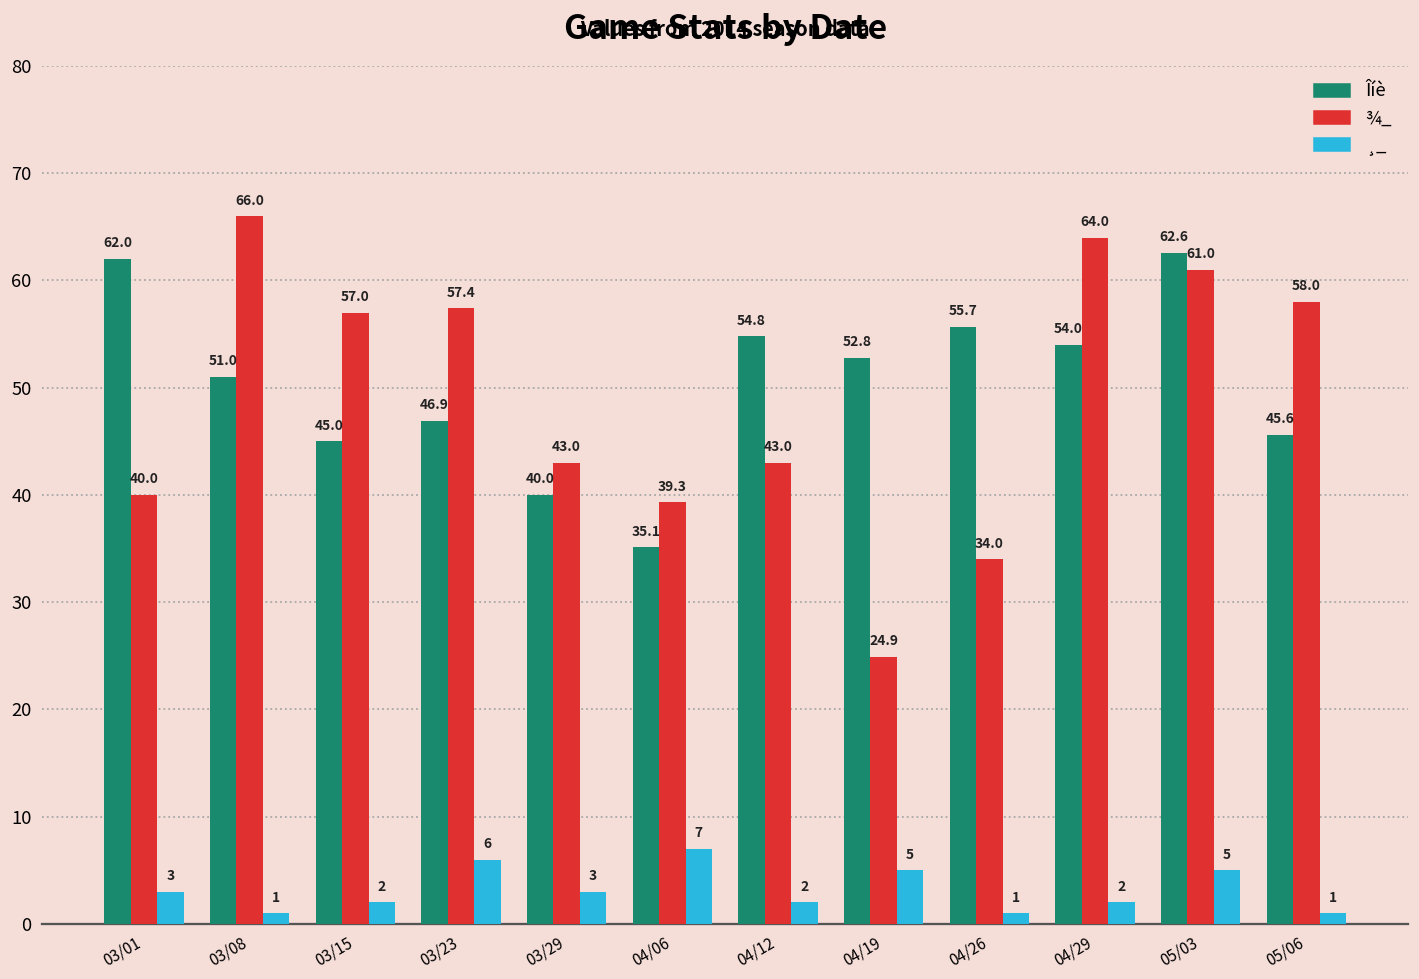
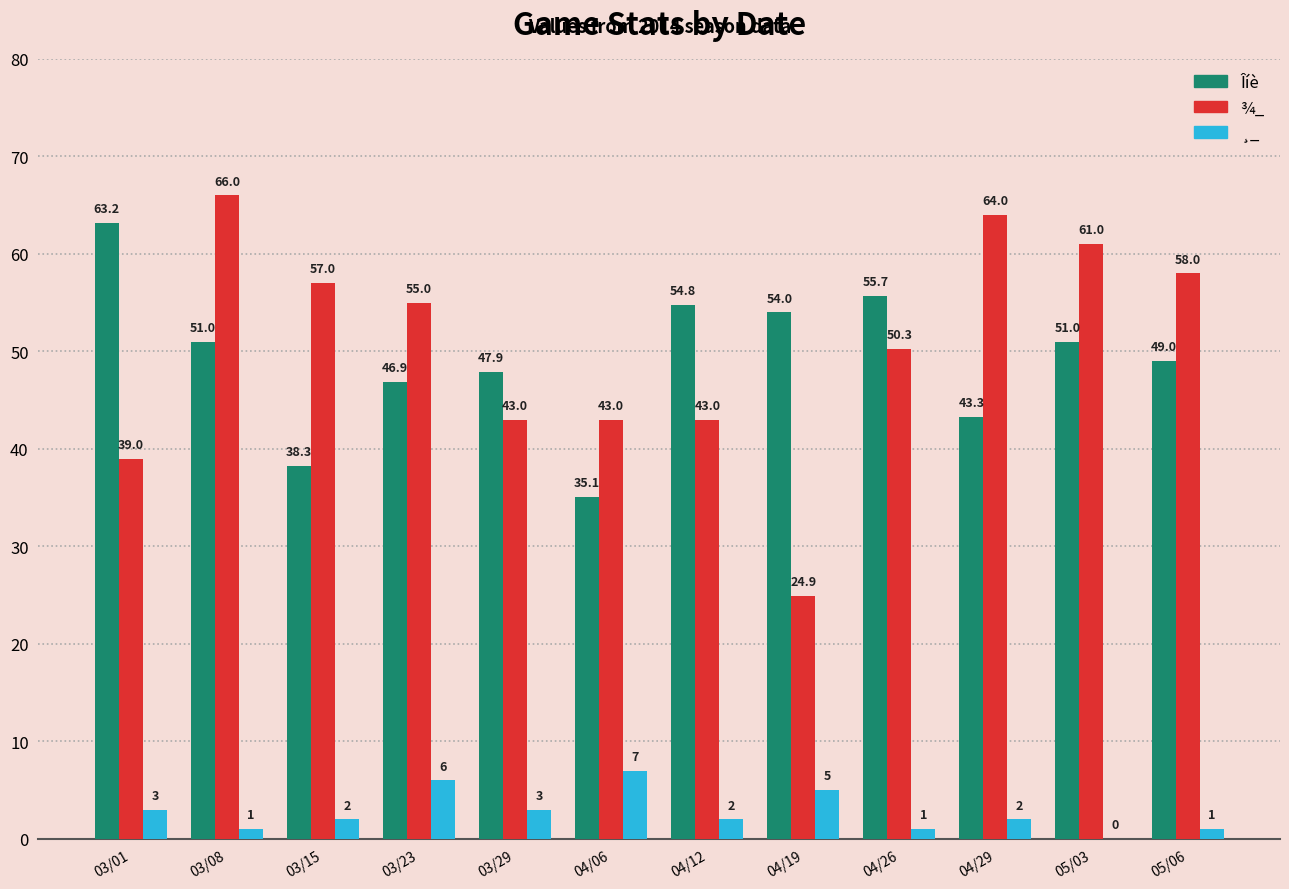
Îíè, 03/01: 62.0 -> 63.2
¾_, 03/01: 40.0 -> 39.0
Îíè, 03/15: 45.0 -> 38.3
¾_, 03/23: 57.4 -> 55.0
Îíè, 03/29: 40.0 -> 47.9
¾_, 04/06: 39.3 -> 43.0
Îíè, 04/19: 52.8 -> 54.0
¾_, 04/26: 34.0 -> 50.3
Îíè, 04/29: 54.0 -> 43.3
Îíè, 05/03: 62.6 -> 51.0
¸_, 05/03: 5 -> 0
Îíè, 05/06: 45.6 -> 49.0
